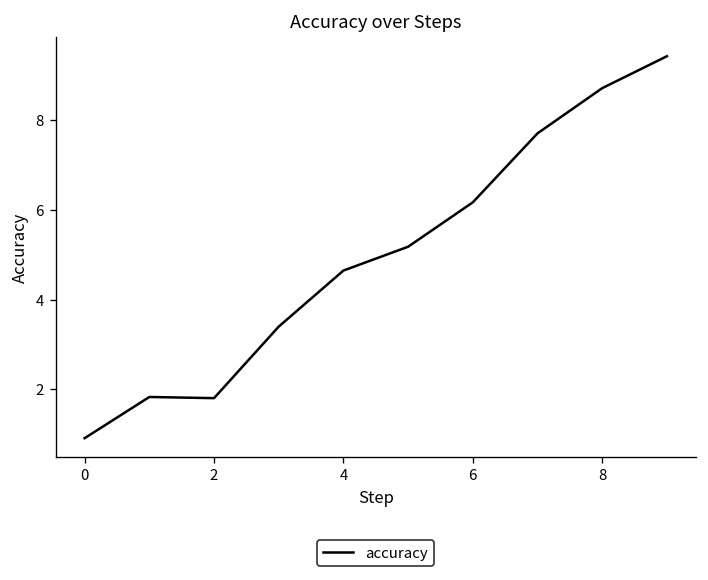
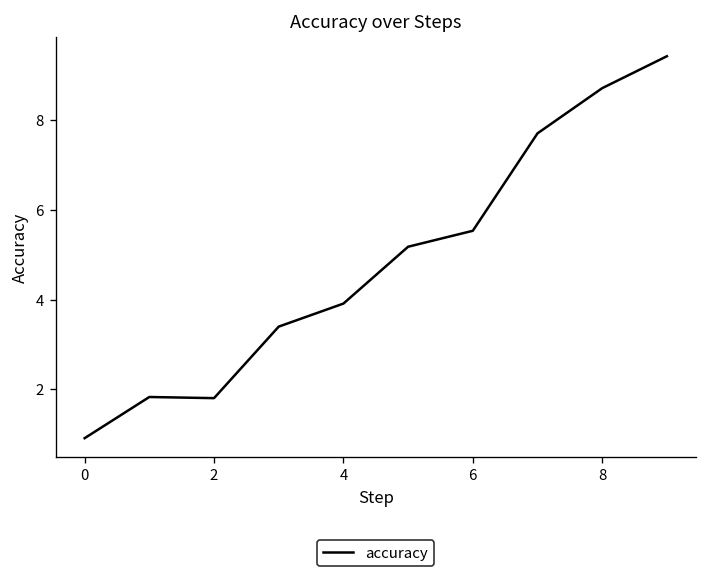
4: 4.6 -> 3.9
6: 6.2 -> 5.5
